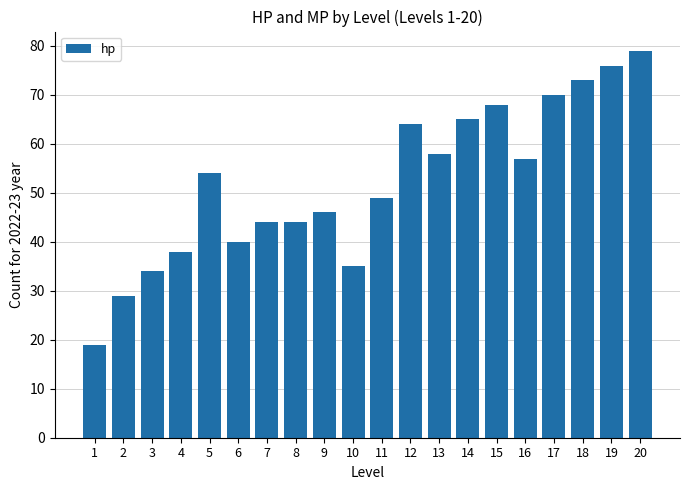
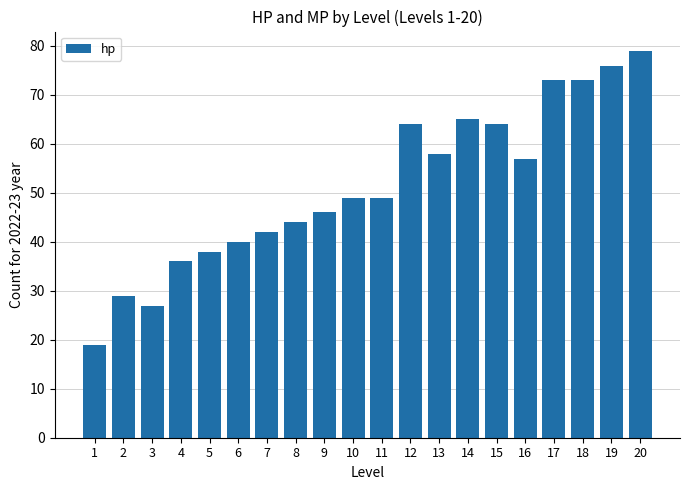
3: 34 -> 27
4: 38 -> 36
5: 54 -> 38
7: 44 -> 42
10: 35 -> 49
15: 68 -> 64
17: 70 -> 73
